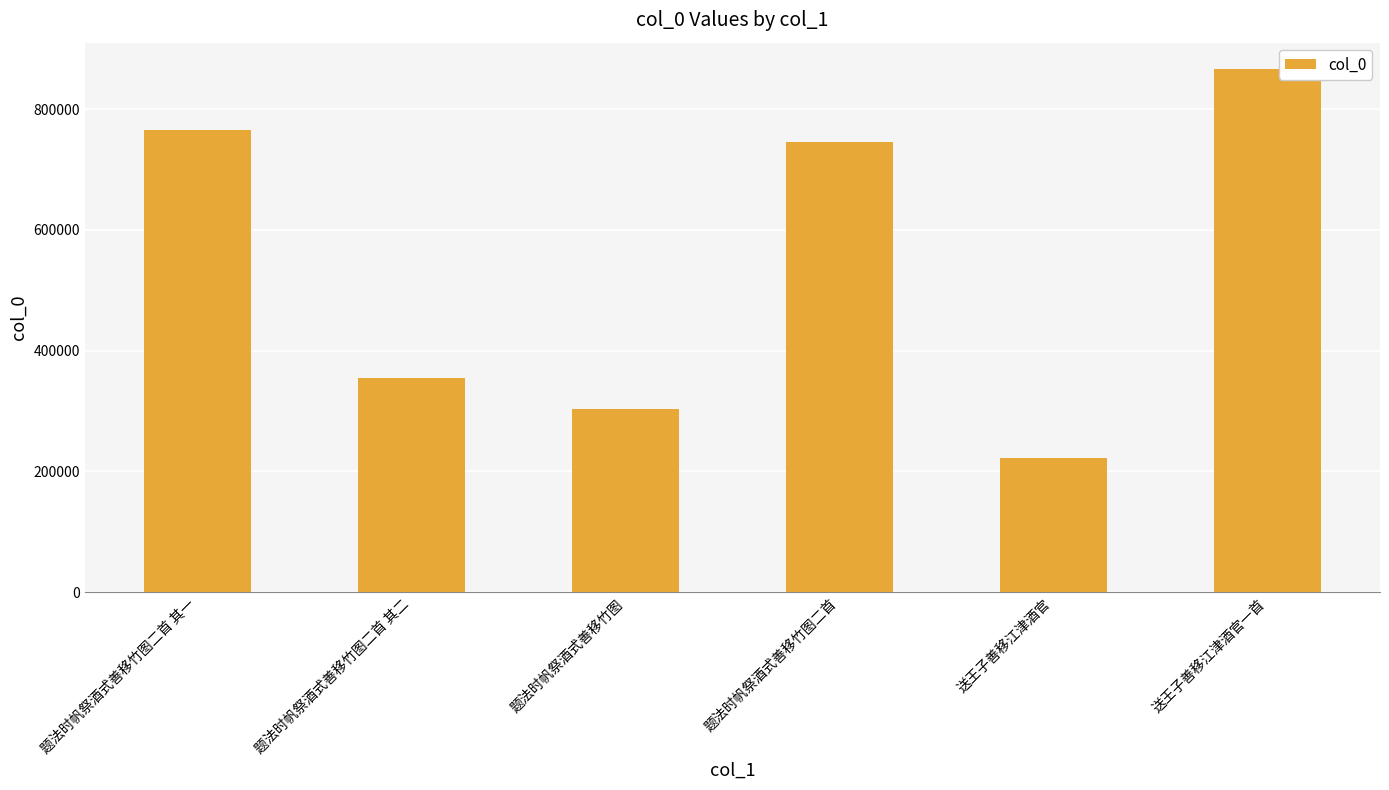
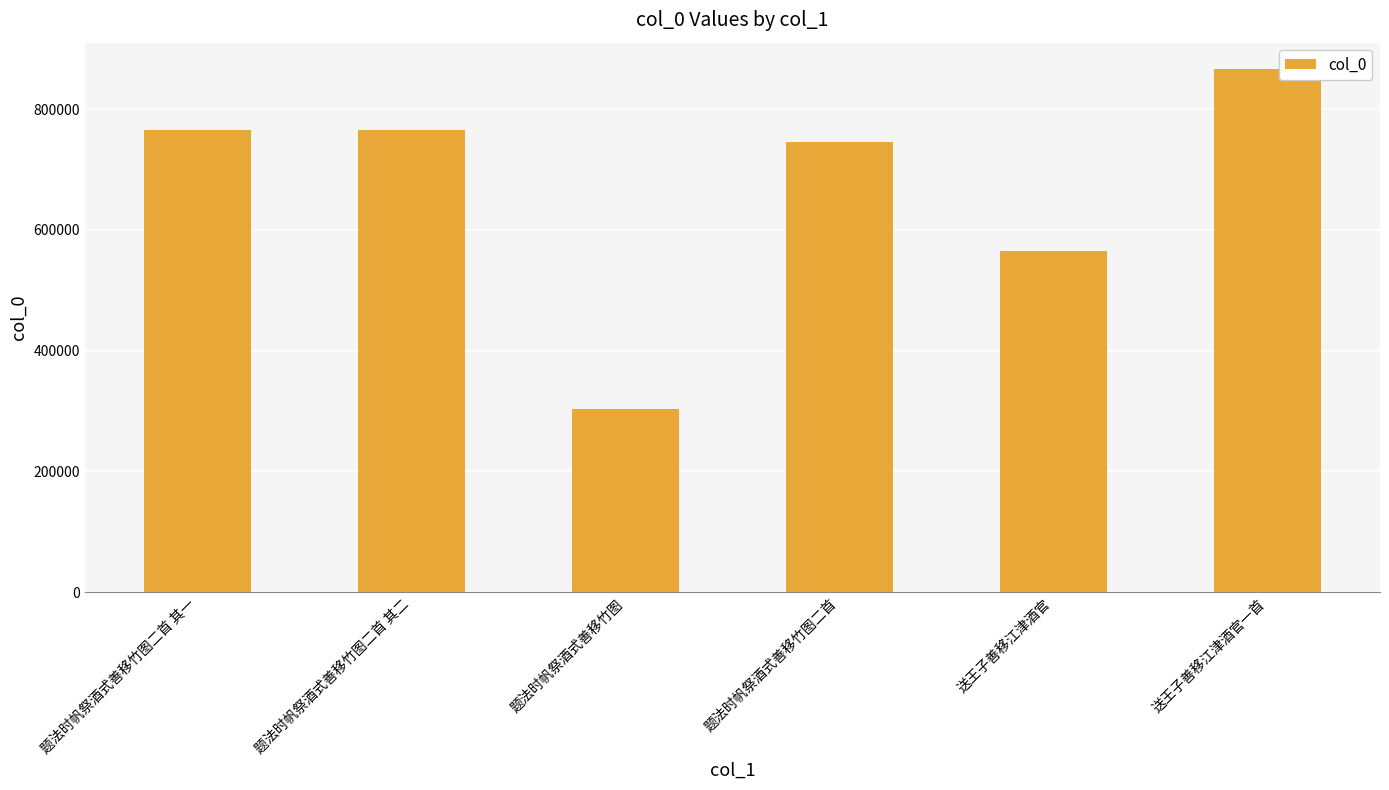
题法时帆祭酒式善移竹图二首 其二: 350000 -> 770000
送王子善移江津酒官: 220000 -> 560000
